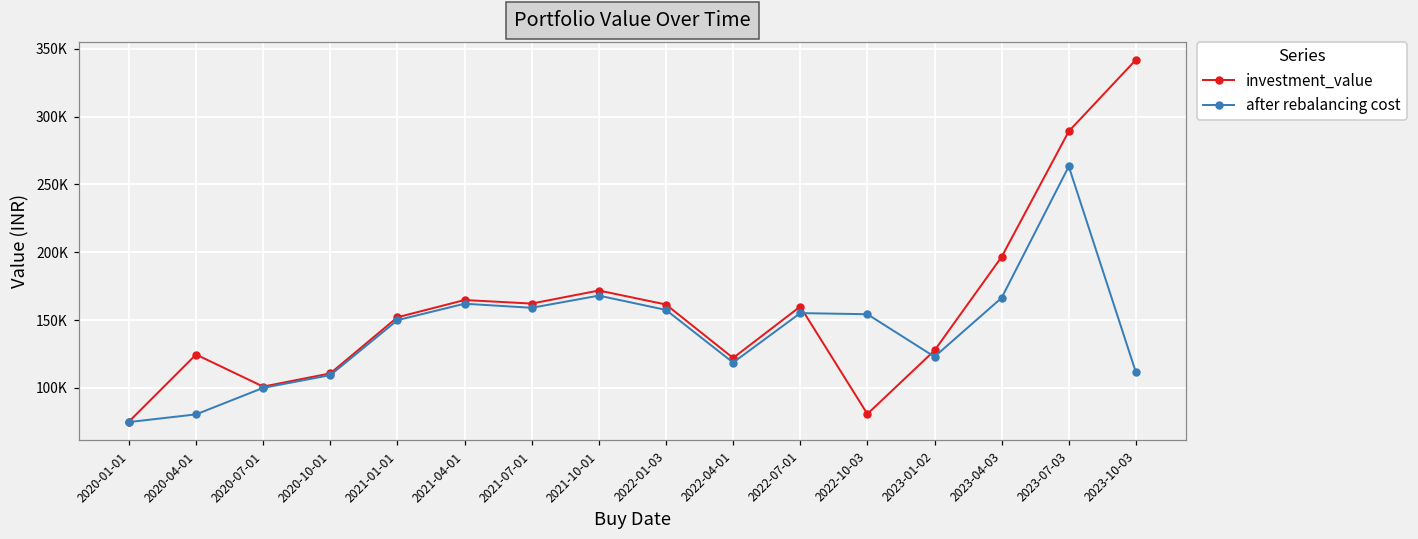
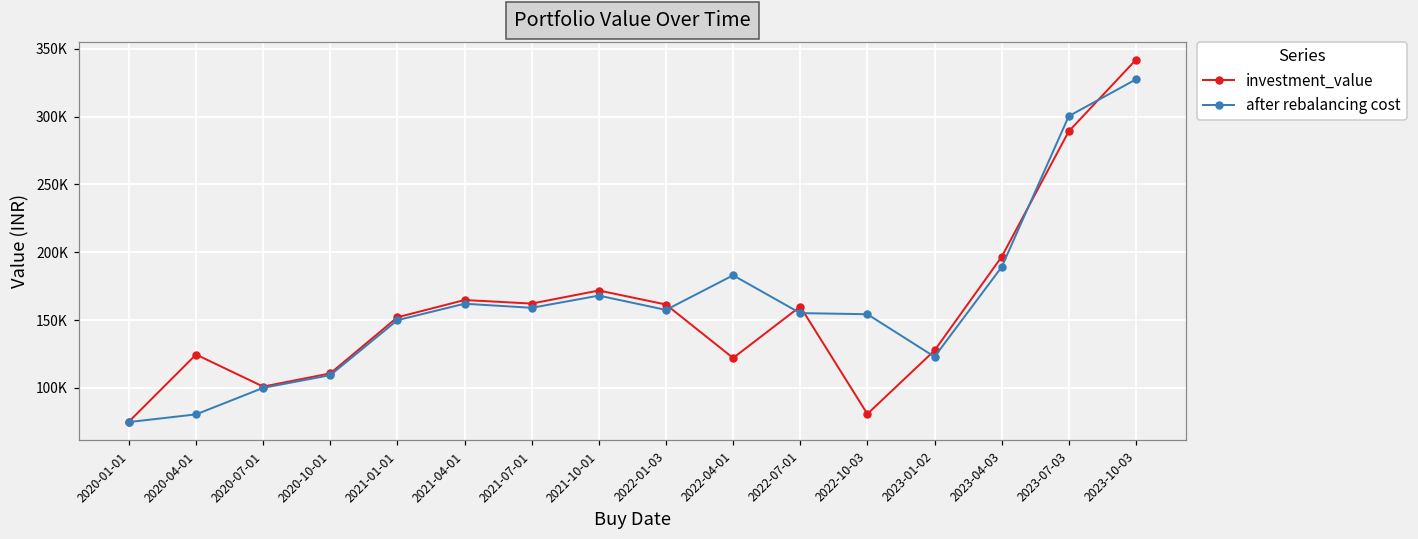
after rebalancing cost, 2022-04-01: 119000 -> 183000
after rebalancing cost, 2023-04-03: 166000 -> 189000
after rebalancing cost, 2023-07-03: 263000 -> 300000
after rebalancing cost, 2023-10-03: 111000 -> 327000
